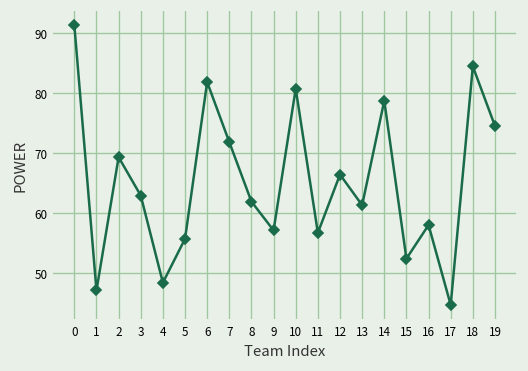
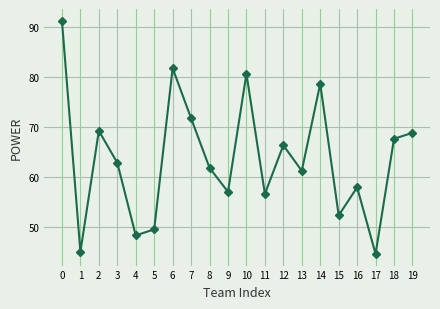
1: 47 -> 45
5: 56 -> 50
18: 84 -> 68
19: 75 -> 69
